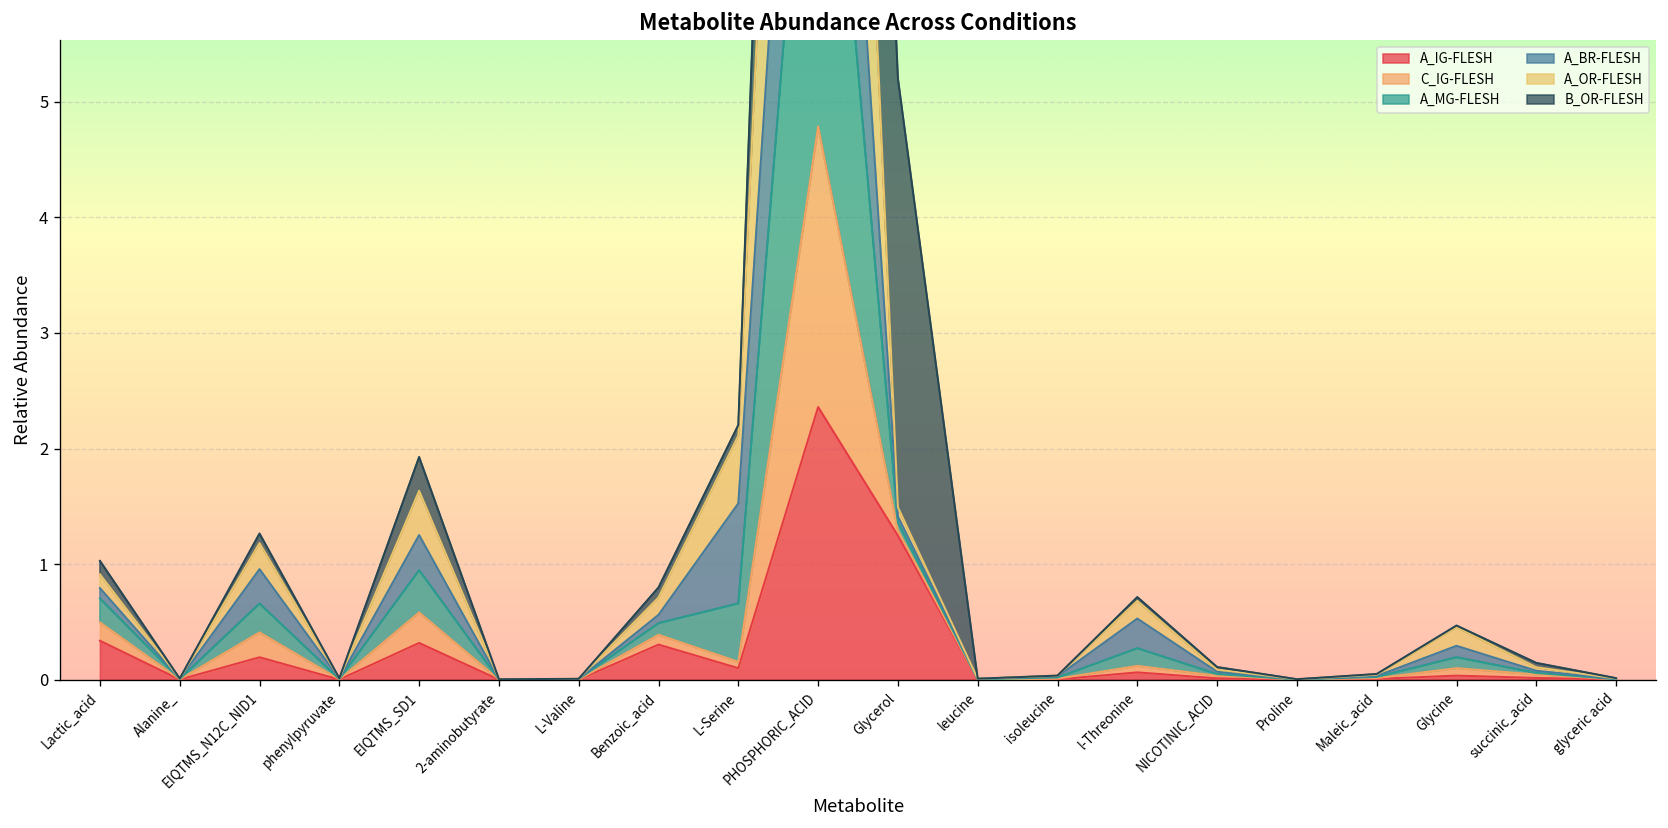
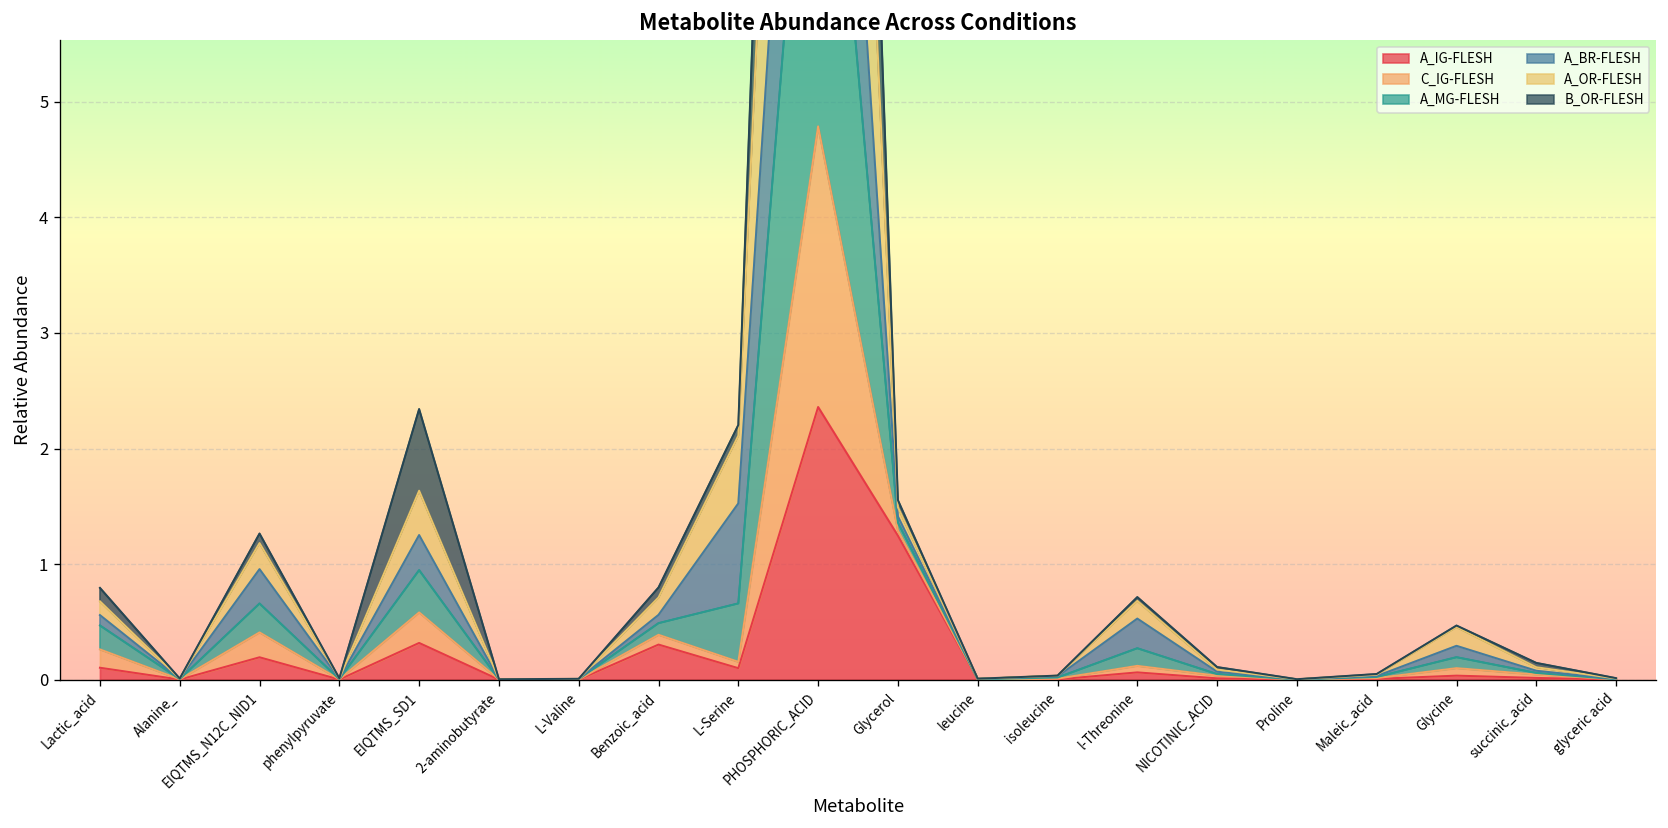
A_IG-FLESH, Lactic_acid: 0.3 -> 0.1
B_OR-FLESH, EIQTMS_SD1: 0.3 -> 0.7
B_OR-FLESH, Glycerol: 3.7 -> 0.1
